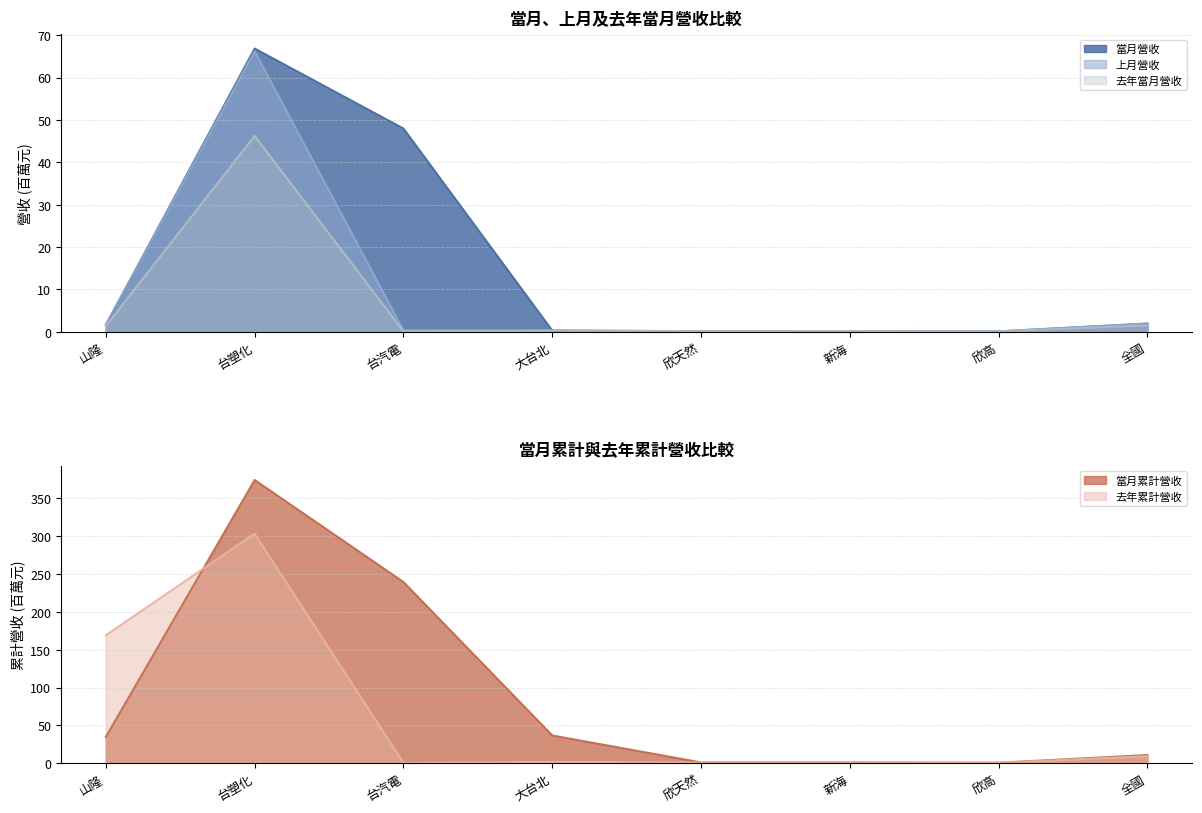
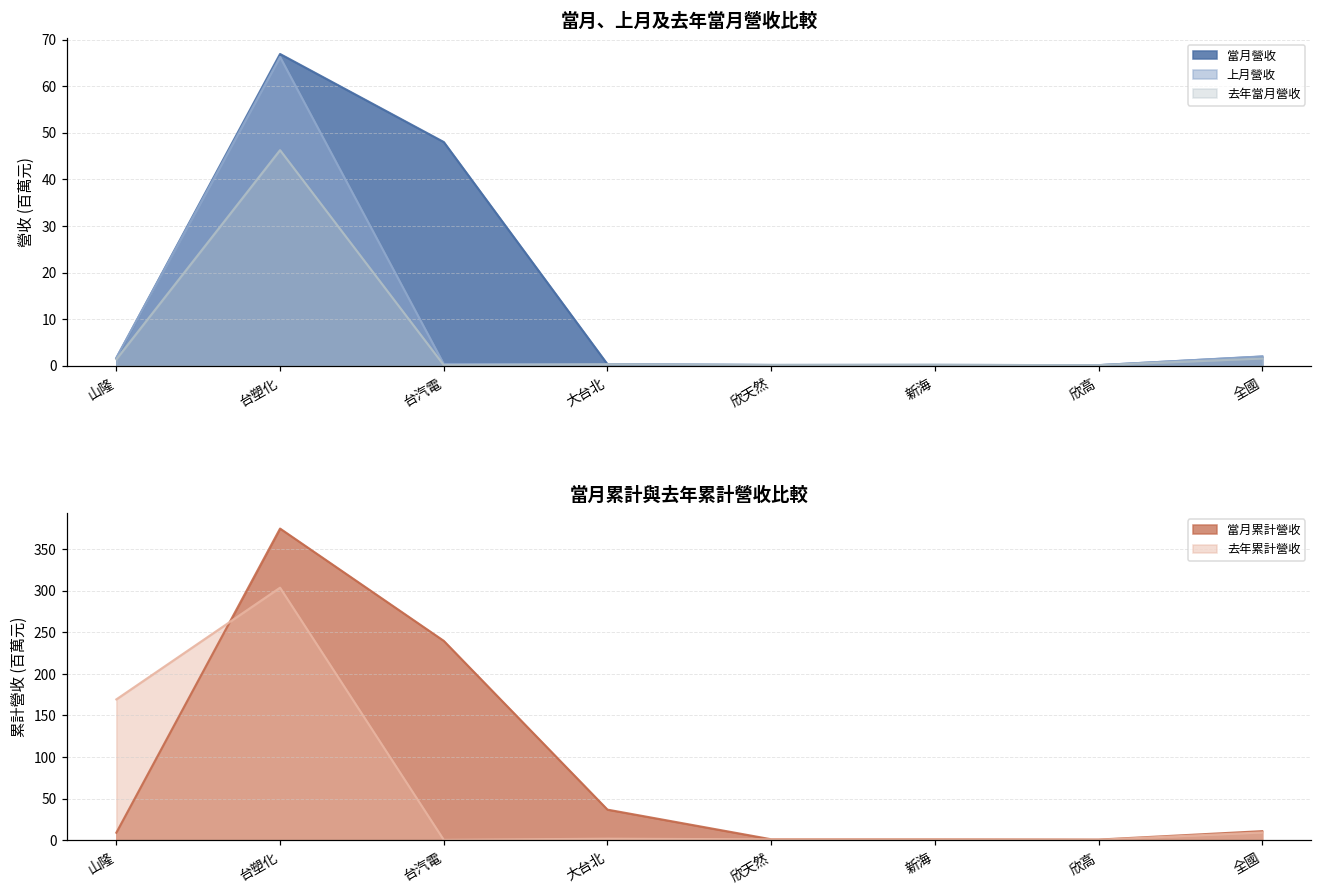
當月累計與去年累計營收比較, 當月累計營收, 山隆: 30 -> 10
